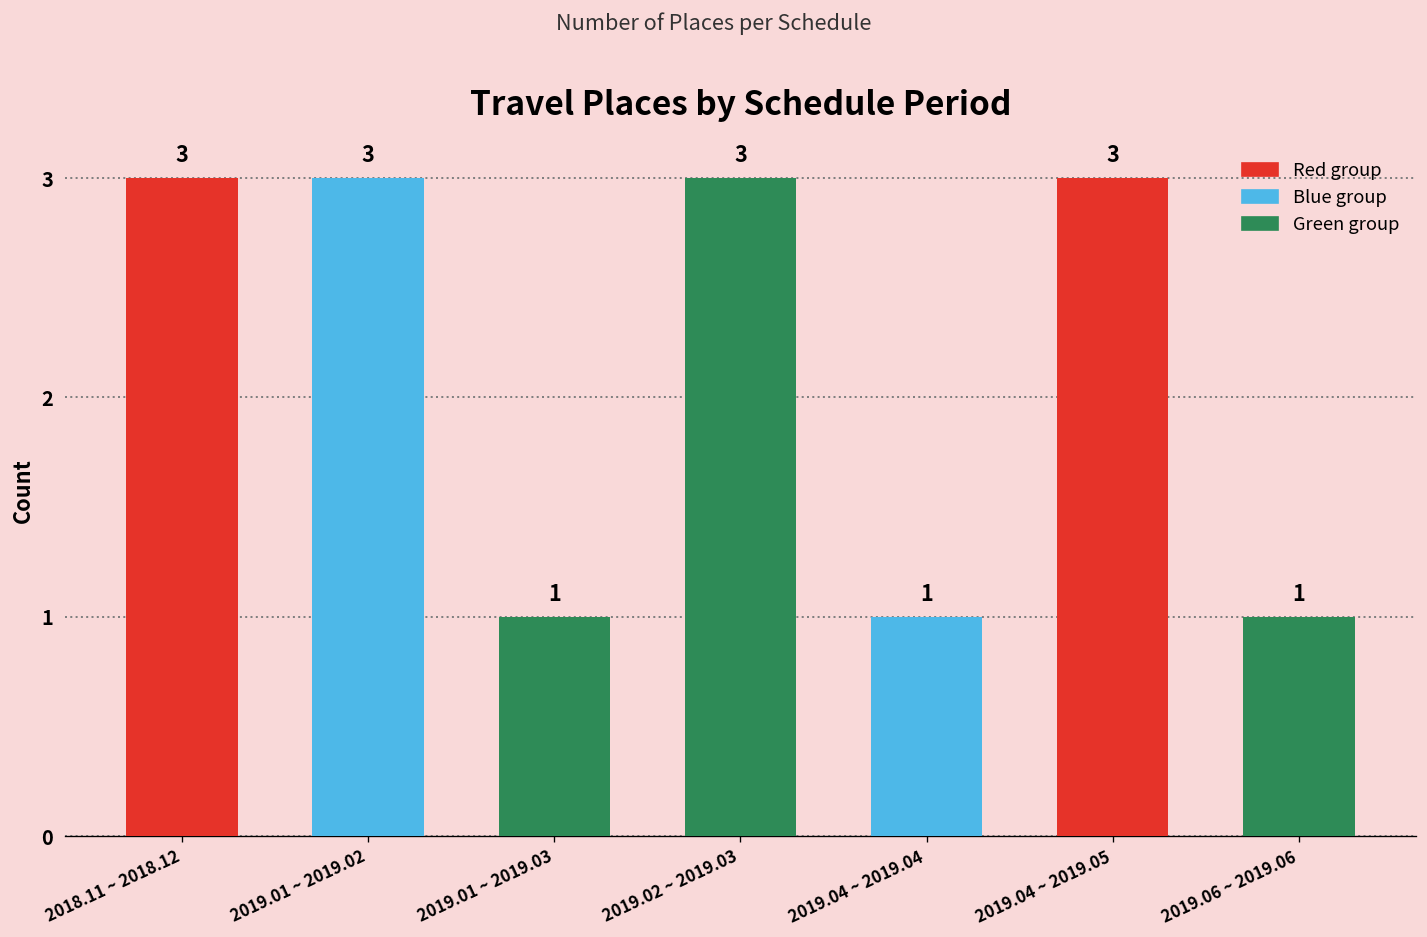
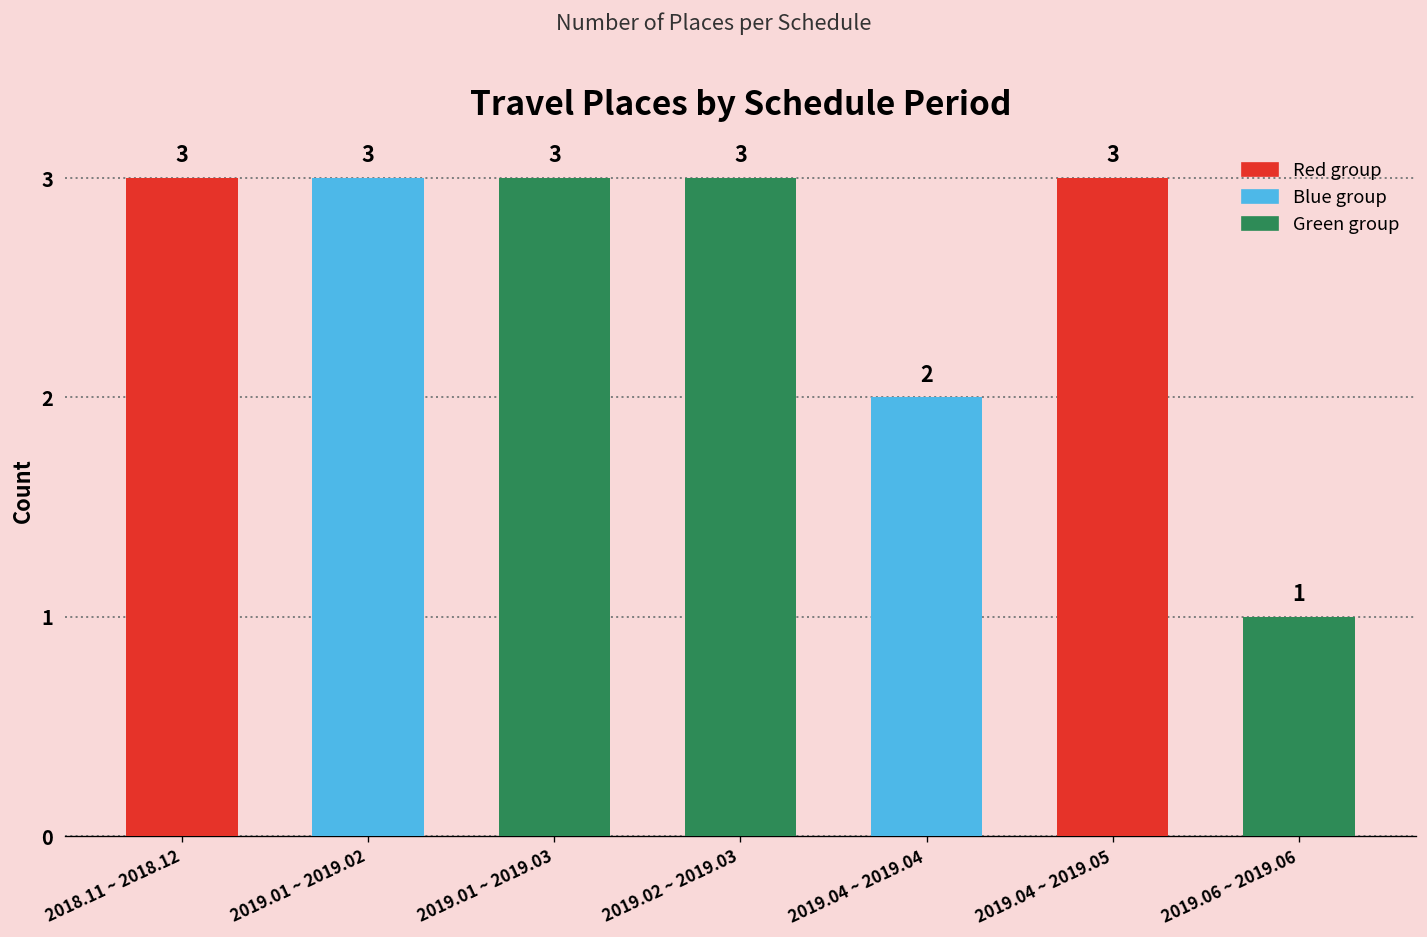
2019.01 ~ 2019.03: 1 -> 3
2019.04 ~ 2019.04: 1 -> 2
